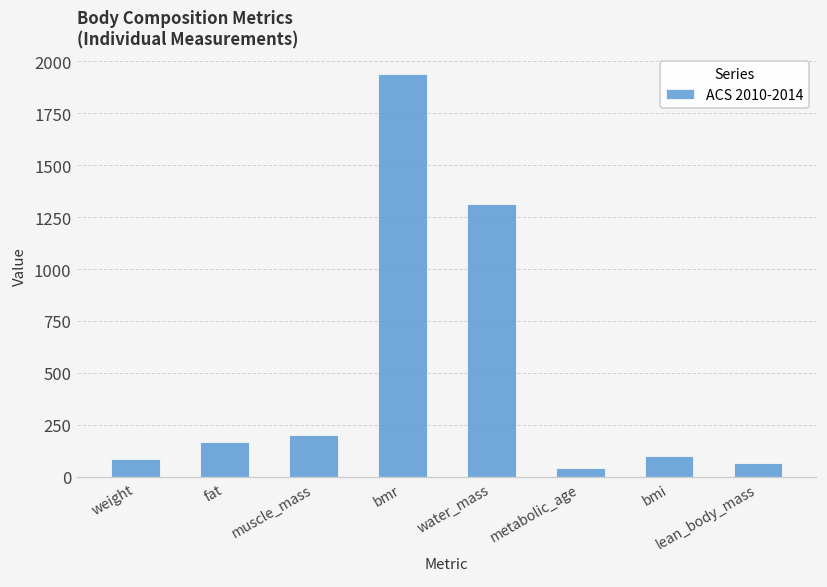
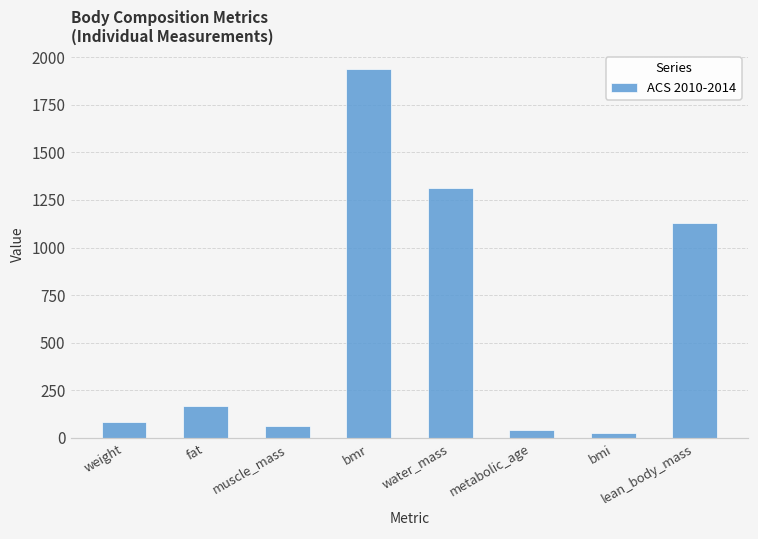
muscle_mass: 200 -> 60
bmi: 100 -> 20
lean_body_mass: 70 -> 1130
